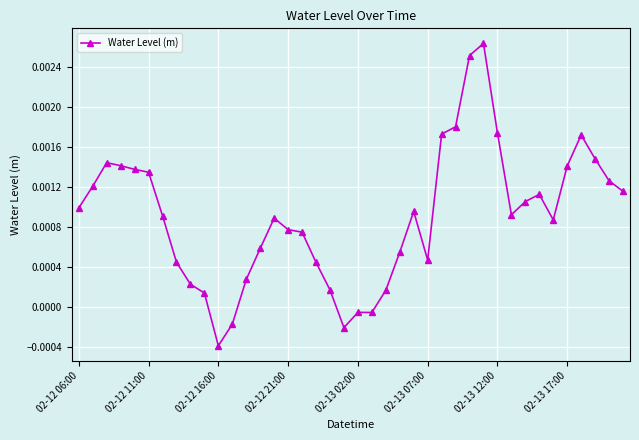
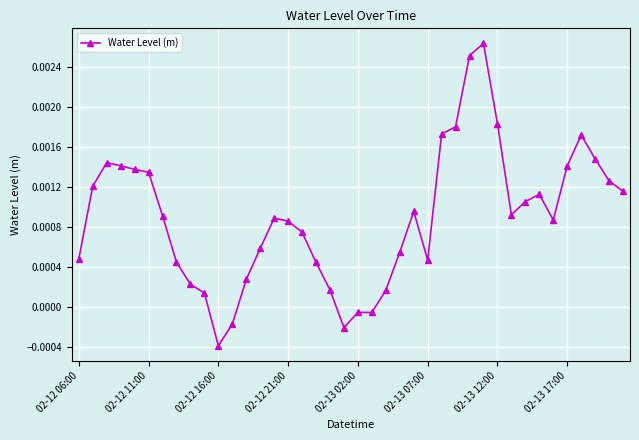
02-12 06:00: 0.00099 -> 0.00048
02-12 21:00: 0.00078 -> 0.00086
02-13 12:00: 0.00175 -> 0.00184
